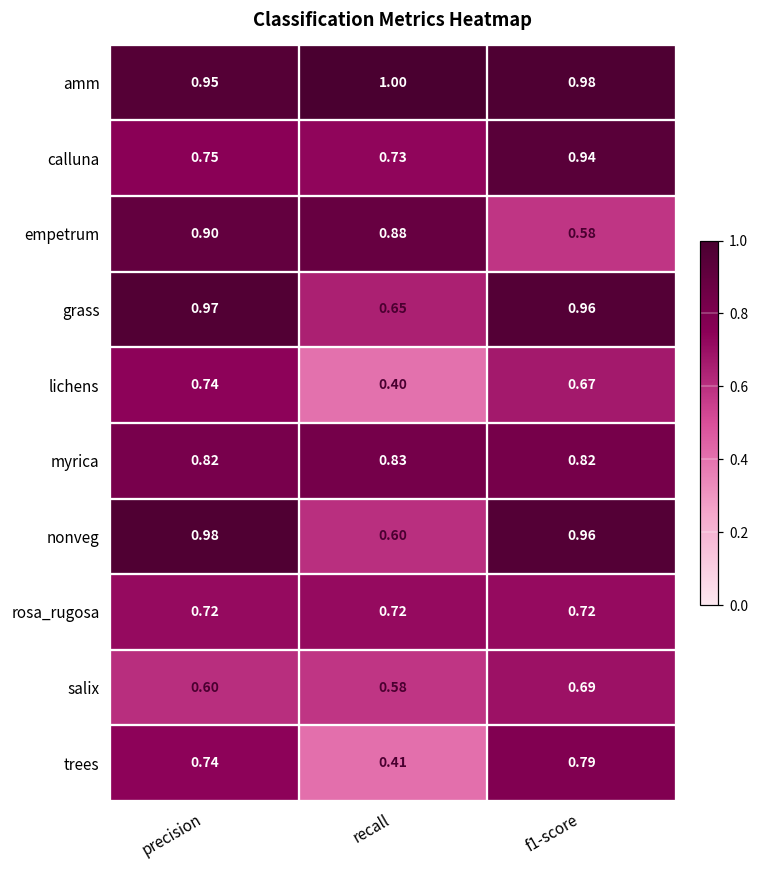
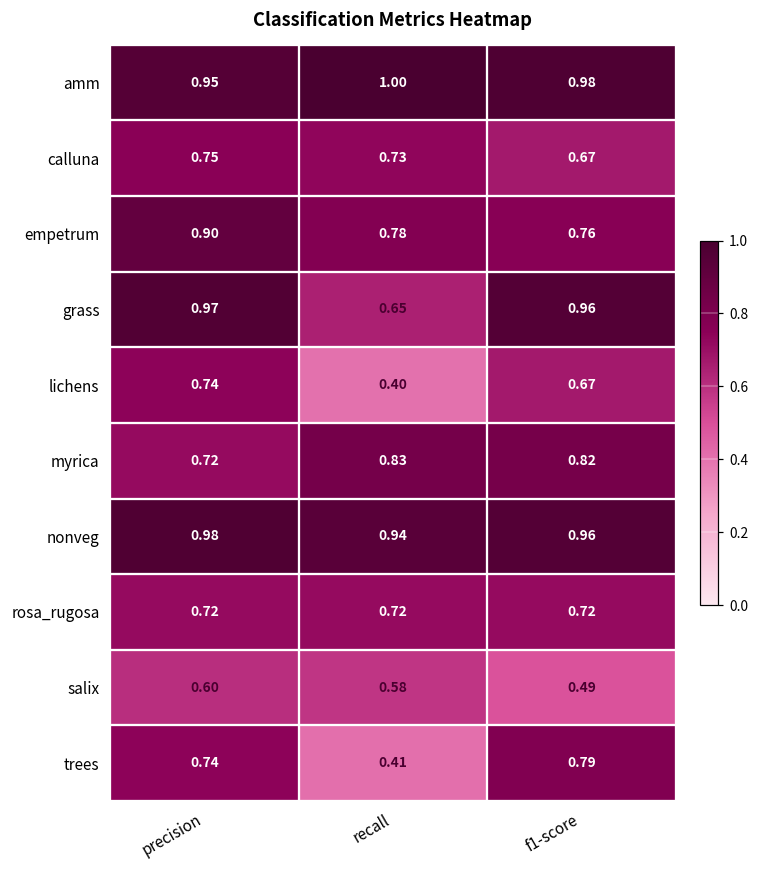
calluna, f1-score: 0.94 -> 0.67
empetrum, recall: 0.88 -> 0.78
empetrum, f1-score: 0.58 -> 0.76
myrica, precision: 0.82 -> 0.72
nonveg, recall: 0.60 -> 0.94
salix, f1-score: 0.69 -> 0.49
